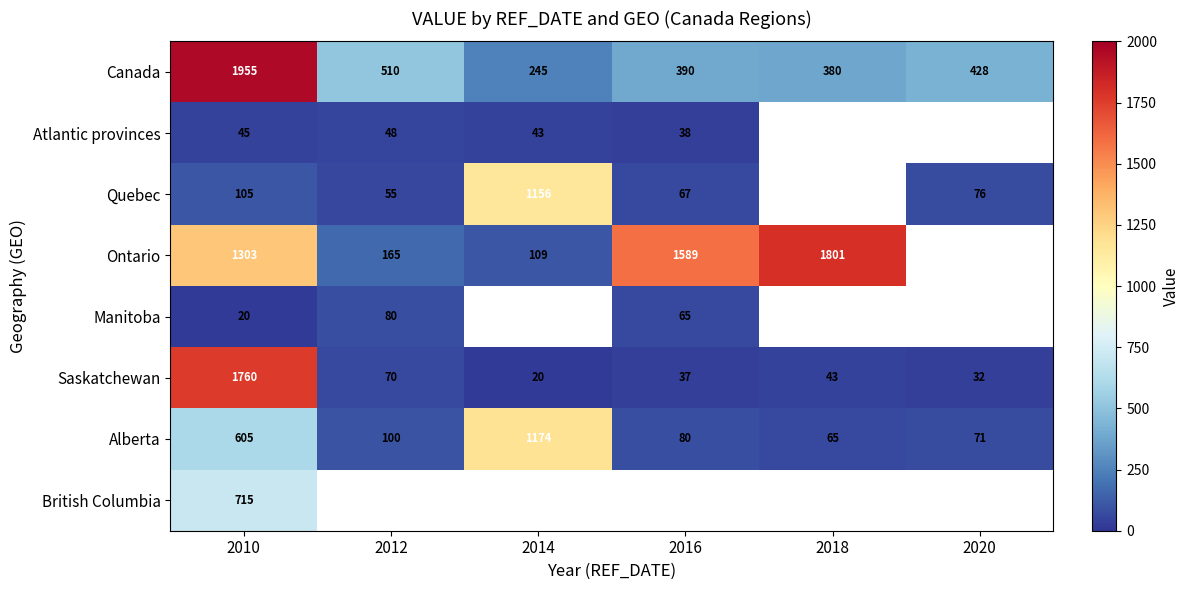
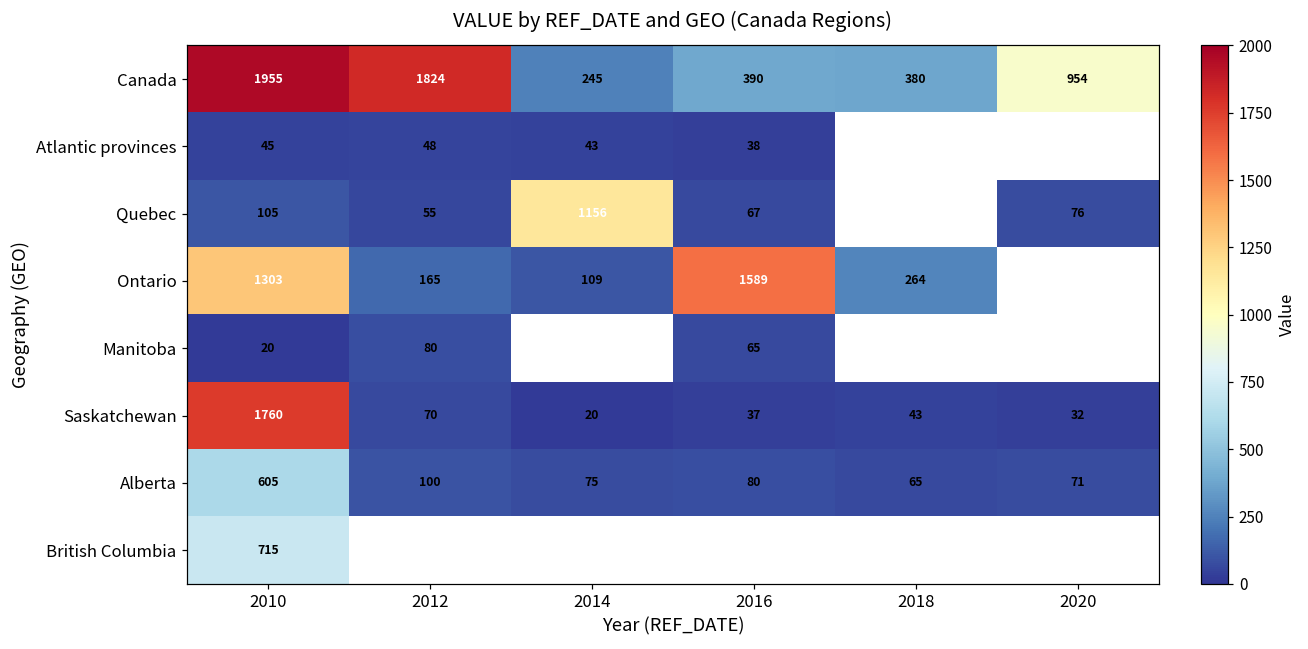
Canada, 2012: 510 -> 1824
Canada, 2020: 428 -> 954
Ontario, 2018: 1801 -> 264
Alberta, 2014: 1174 -> 75
